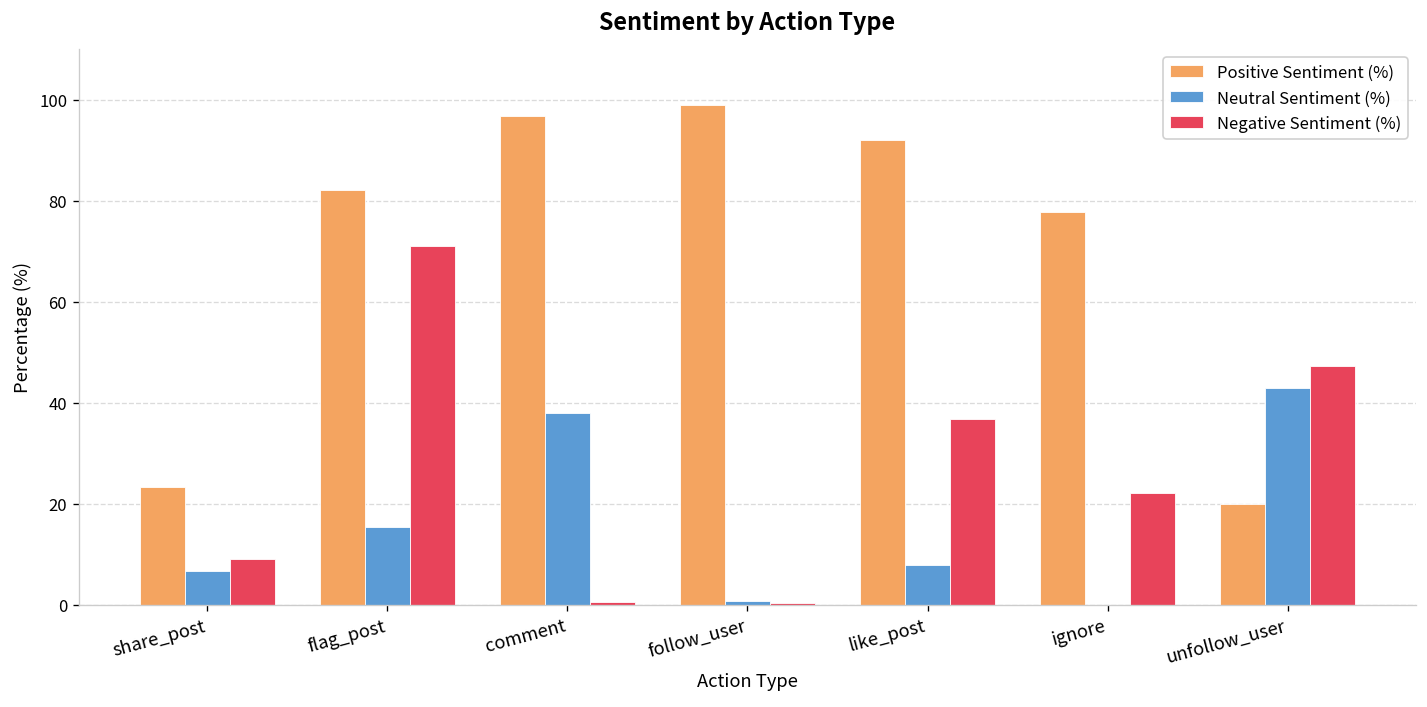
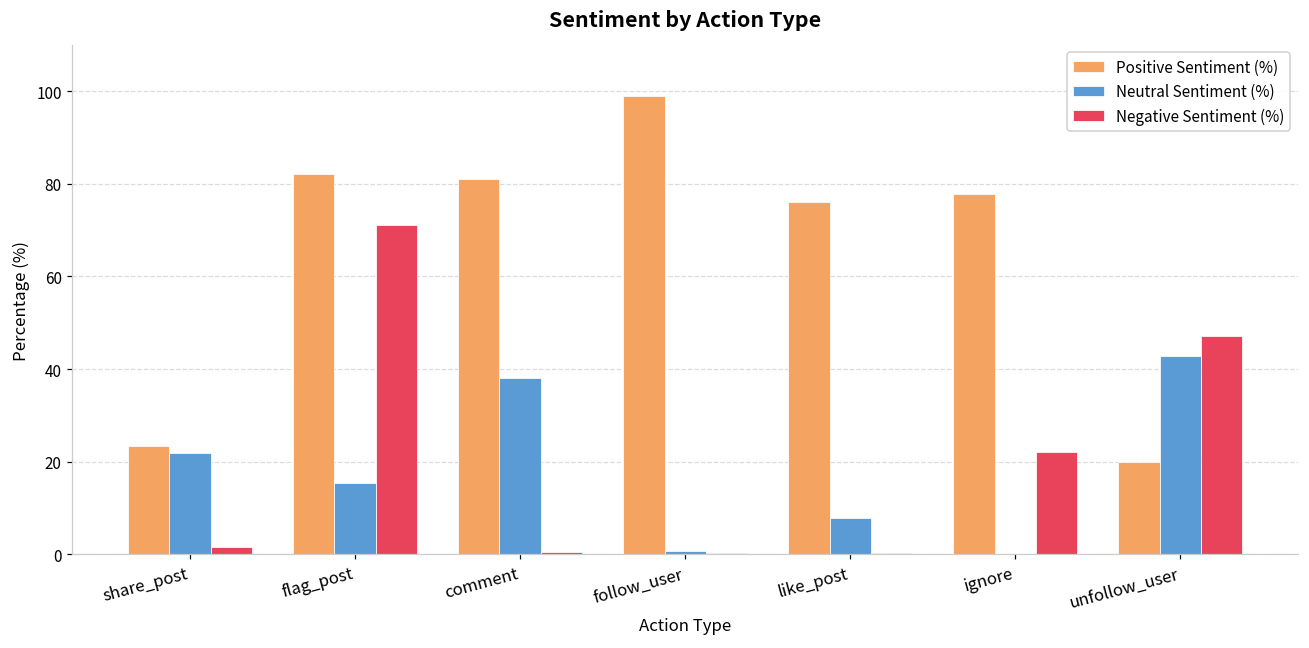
Neutral Sentiment (%), share_post: 7 -> 22
Negative Sentiment (%), share_post: 9 -> 2
Positive Sentiment (%), comment: 97 -> 81
Positive Sentiment (%), like_post: 92 -> 76
Negative Sentiment (%), like_post: 37 -> 0
